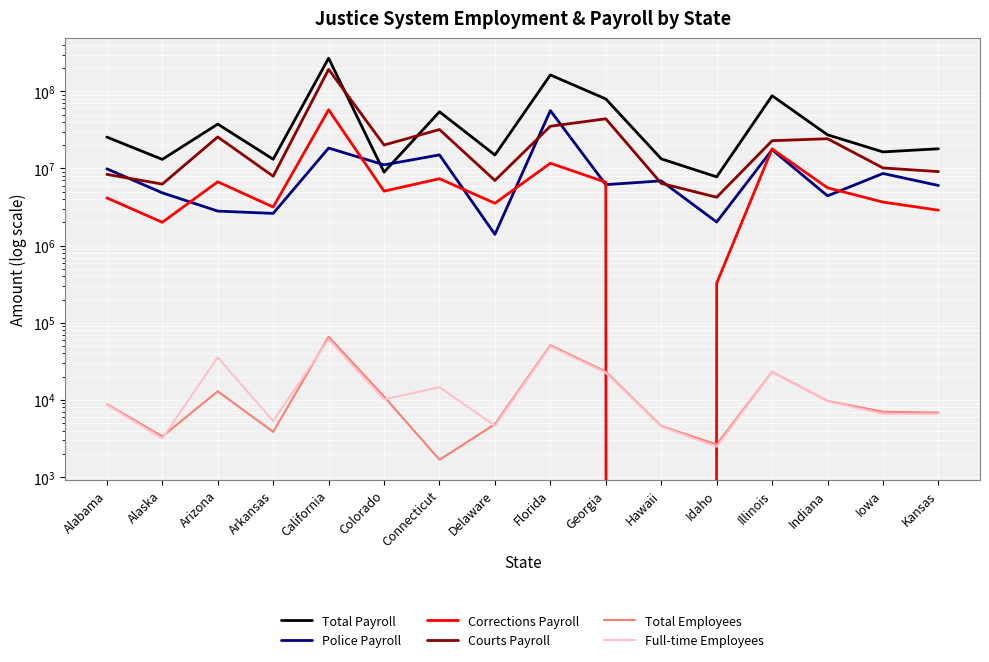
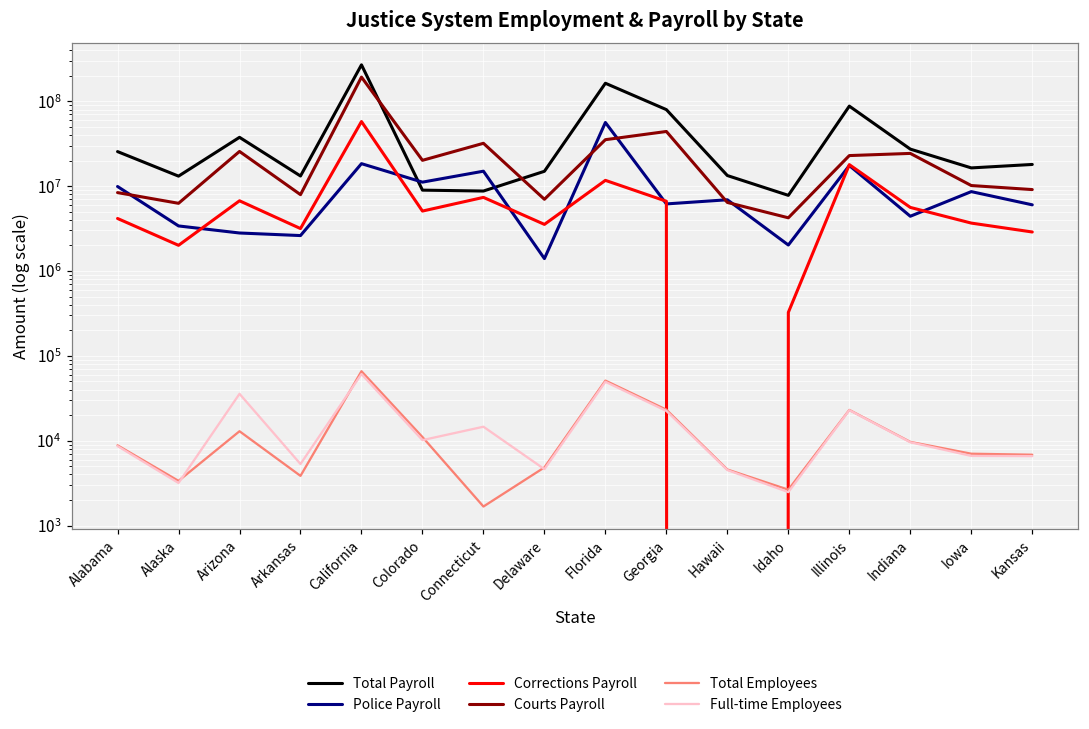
Police Payroll, Alaska: 5000000 -> 3000000
Total Payroll, Connecticut: 50000000 -> 9000000
